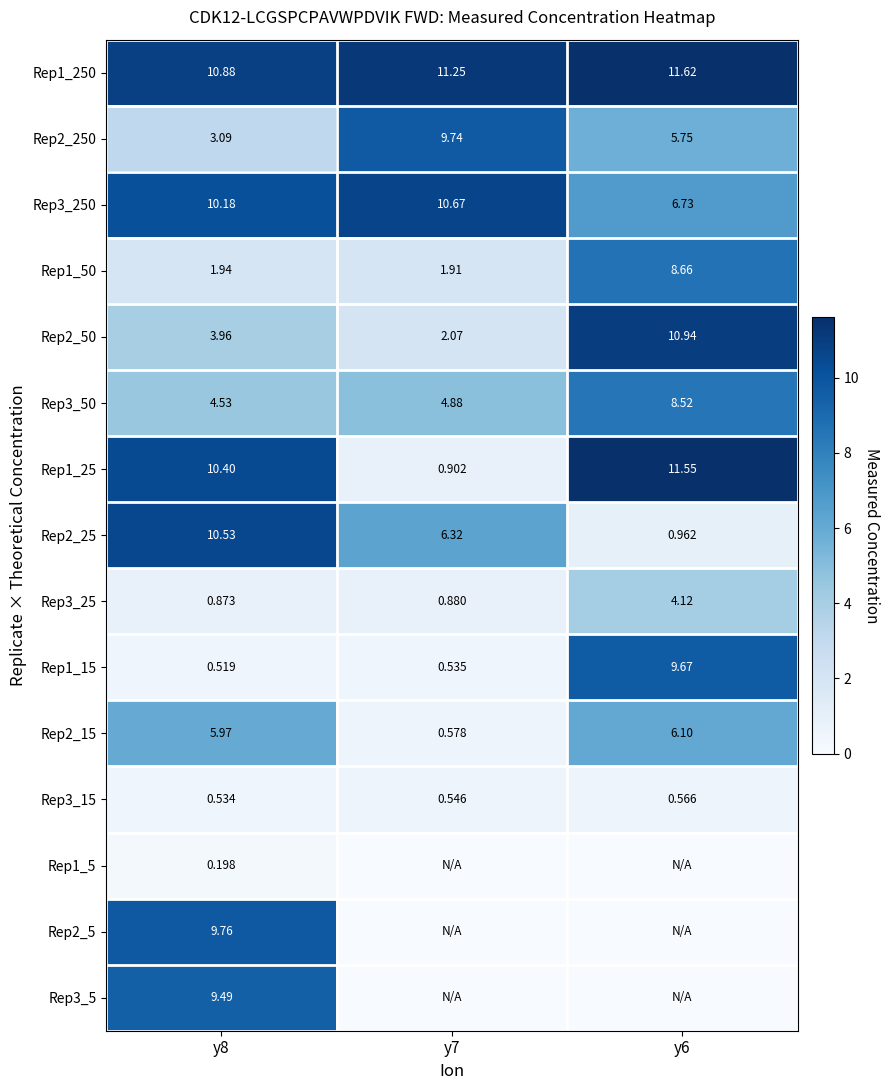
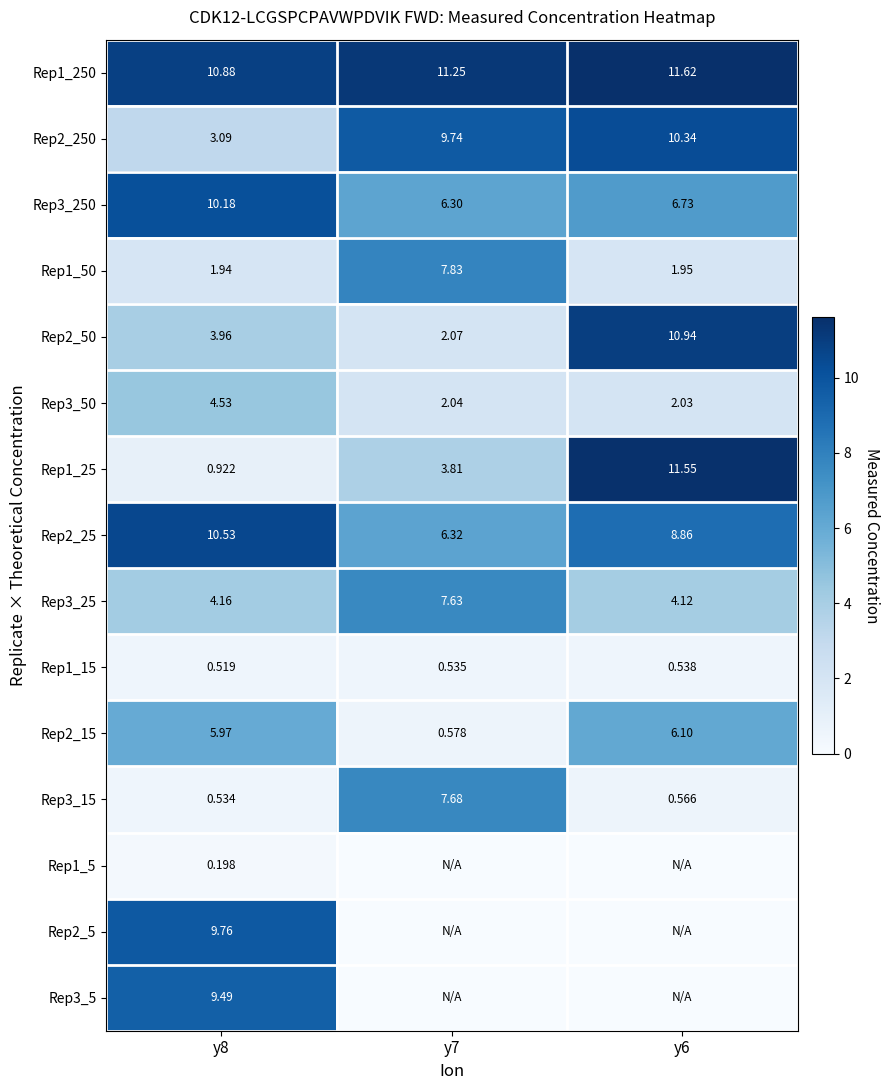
Rep2_250, y6: 5.75 -> 10.34
Rep3_250, y7: 10.67 -> 6.30
Rep1_50, y7: 1.91 -> 7.83
Rep1_50, y6: 8.66 -> 1.95
Rep3_50, y7: 4.88 -> 2.04
Rep3_50, y6: 8.52 -> 2.03
Rep1_25, y8: 10.40 -> 0.922
Rep1_25, y7: 0.902 -> 3.81
Rep2_25, y6: 0.962 -> 8.86
Rep3_25, y8: 0.873 -> 4.16
Rep3_25, y7: 0.880 -> 7.63
Rep1_15, y6: 9.67 -> 0.538
Rep3_15, y7: 0.546 -> 7.68
